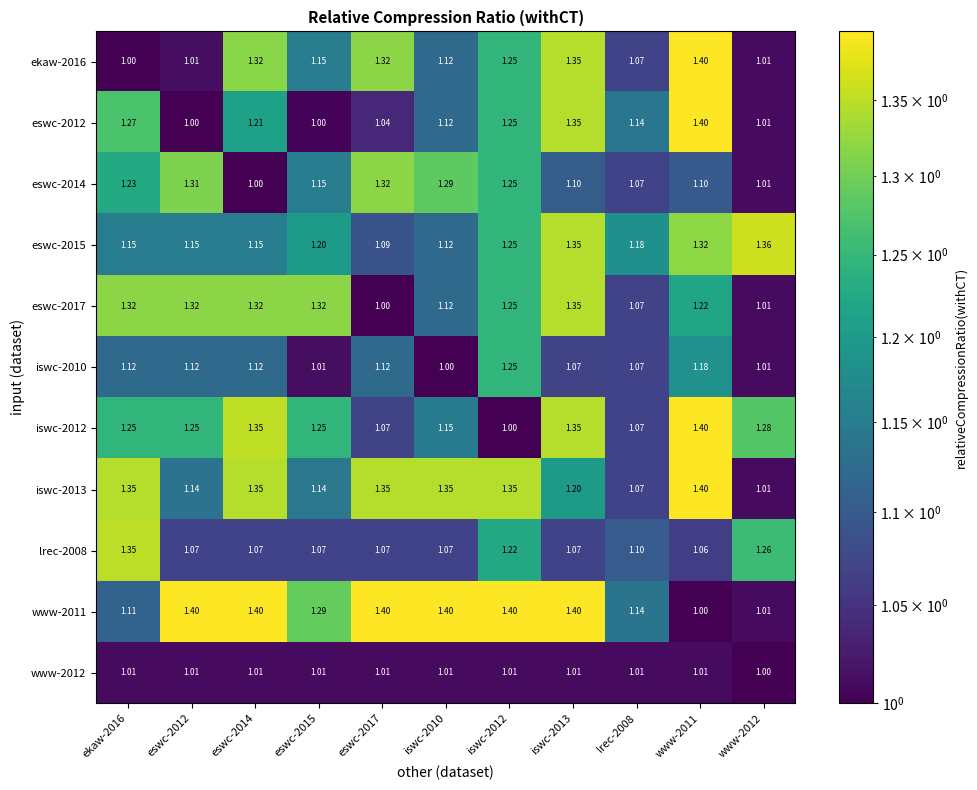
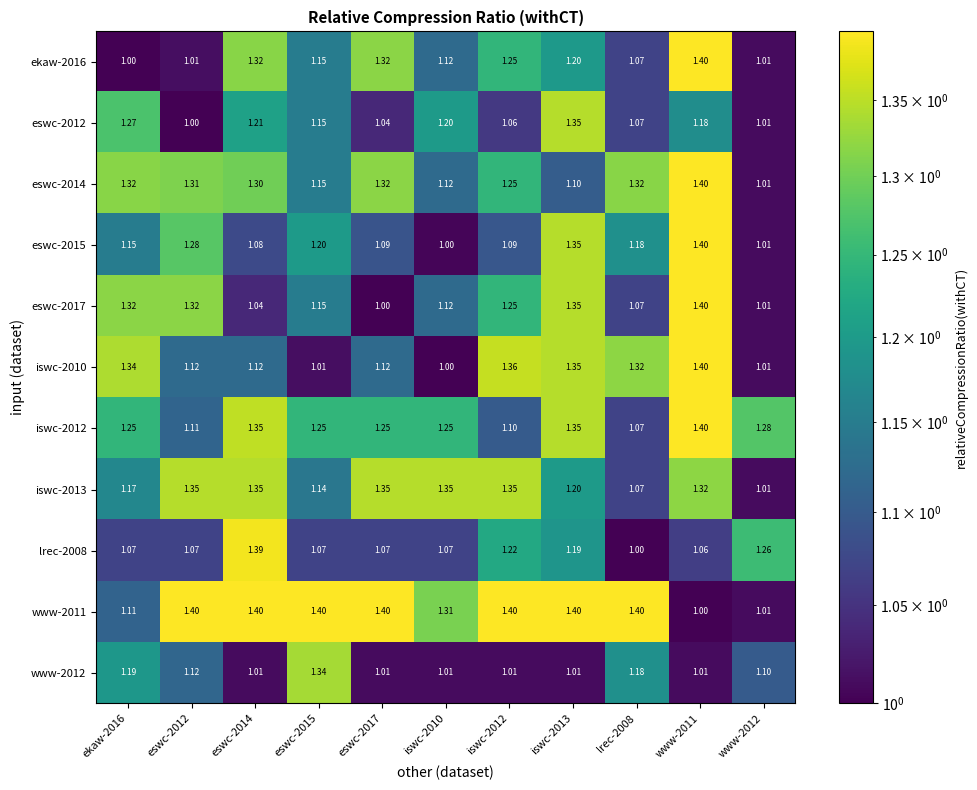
ekaw-2016, iswc-2013: 1.35 -> 1.20
eswc-2012, eswc-2015: 1.00 -> 1.15
eswc-2012, iswc-2010: 1.12 -> 1.20
eswc-2012, iswc-2012: 1.25 -> 1.06
eswc-2012, lrec-2008: 1.14 -> 1.07
eswc-2012, www-2011: 1.40 -> 1.18
eswc-2014, ekaw-2016: 1.23 -> 1.32
eswc-2014, eswc-2014: 1.00 -> 1.30
eswc-2014, iswc-2010: 1.29 -> 1.12
eswc-2014, lrec-2008: 1.07 -> 1.32
eswc-2014, www-2011: 1.10 -> 1.40
eswc-2015, eswc-2012: 1.15 -> 1.28
eswc-2015, eswc-2014: 1.15 -> 1.08
eswc-2015, iswc-2010: 1.12 -> 1.00
eswc-2015, iswc-2012: 1.25 -> 1.09
eswc-2015, www-2011: 1.32 -> 1.40
eswc-2015, www-2012: 1.36 -> 1.01
eswc-2017, eswc-2014: 1.32 -> 1.04
eswc-2017, eswc-2015: 1.32 -> 1.15
eswc-2017, www-2011: 1.22 -> 1.40
iswc-2010, ekaw-2016: 1.12 -> 1.34
iswc-2010, iswc-2012: 1.25 -> 1.36
iswc-2010, iswc-2013: 1.07 -> 1.35
iswc-2010, lrec-2008: 1.07 -> 1.32
iswc-2010, www-2011: 1.18 -> 1.40
iswc-2012, eswc-2012: 1.25 -> 1.11
iswc-2012, eswc-2017: 1.07 -> 1.25
iswc-2012, iswc-2010: 1.15 -> 1.25
iswc-2012, iswc-2012: 1.00 -> 1.10
iswc-2013, ekaw-2016: 1.35 -> 1.17
iswc-2013, eswc-2012: 1.14 -> 1.35
iswc-2013, www-2011: 1.40 -> 1.32
lrec-2008, ekaw-2016: 1.35 -> 1.07
lrec-2008, eswc-2014: 1.07 -> 1.39
lrec-2008, iswc-2013: 1.07 -> 1.19
lrec-2008, lrec-2008: 1.10 -> 1.00
www-2011, eswc-2015: 1.29 -> 1.40
www-2011, iswc-2010: 1.40 -> 1.31
www-2011, lrec-2008: 1.14 -> 1.40
www-2012, ekaw-2016: 1.01 -> 1.19
www-2012, eswc-2012: 1.01 -> 1.12
www-2012, eswc-2015: 1.01 -> 1.34
www-2012, lrec-2008: 1.01 -> 1.18
www-2012, www-2012: 1.00 -> 1.10
